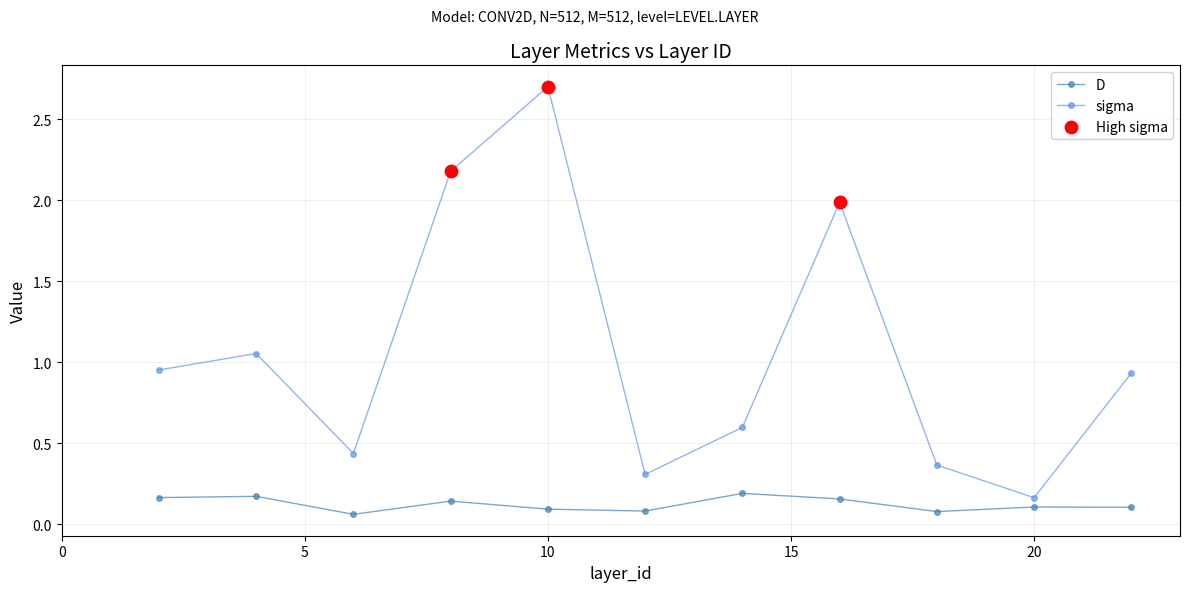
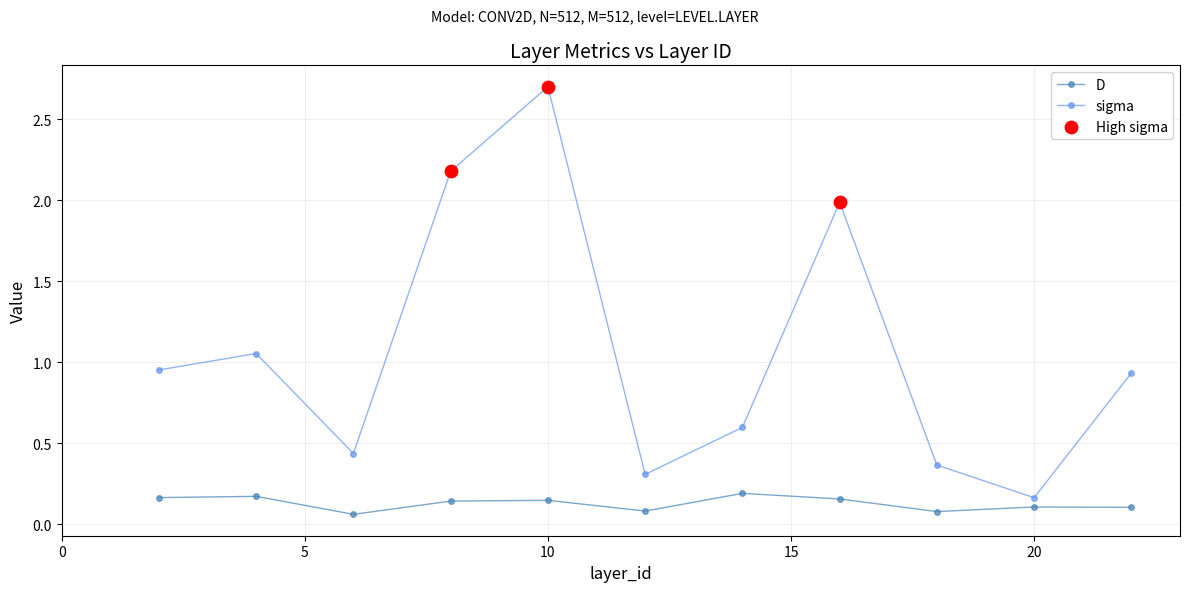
D, 10: 0.09 -> 0.15
